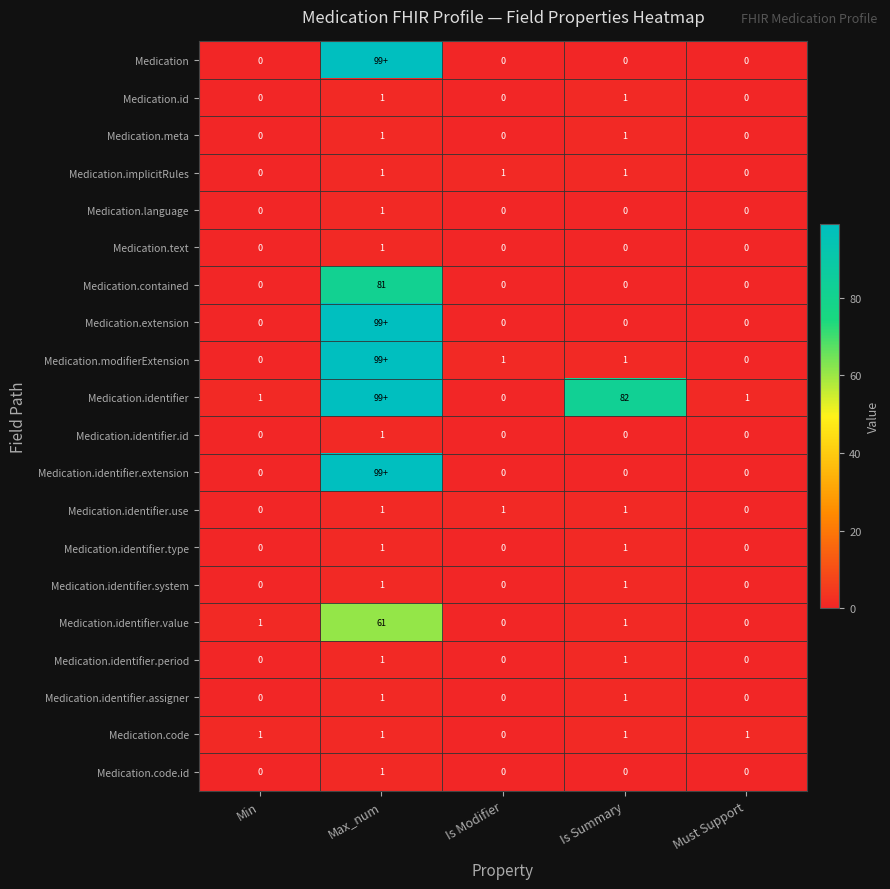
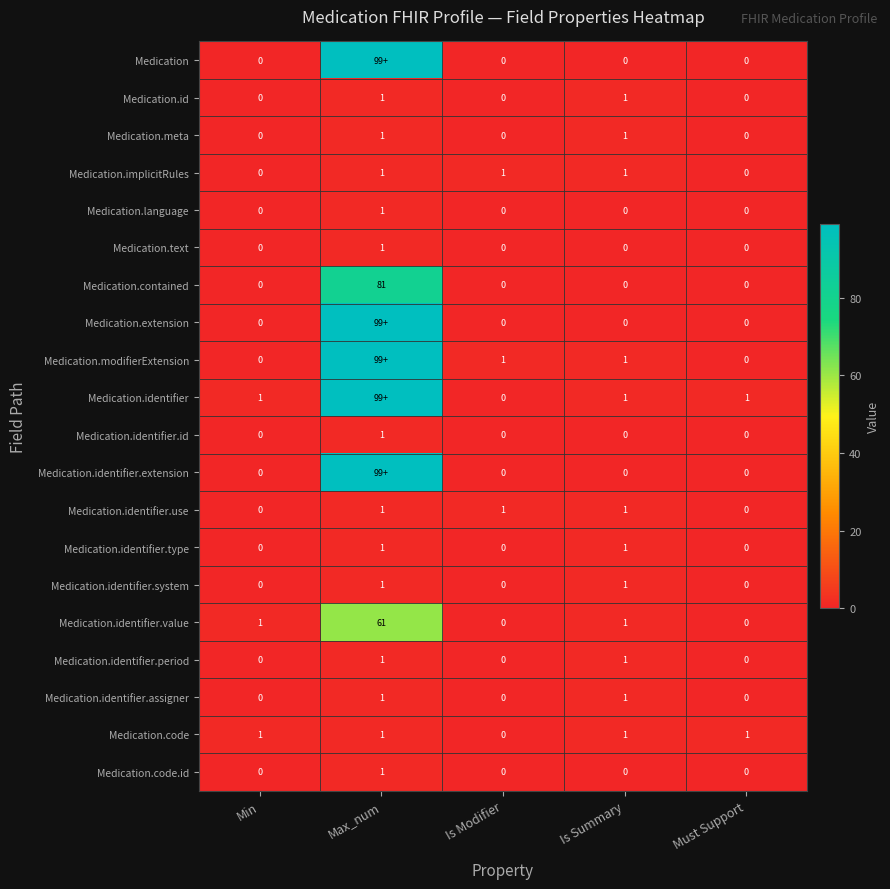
Medication.identifier, Is Summary: 82 -> 1
